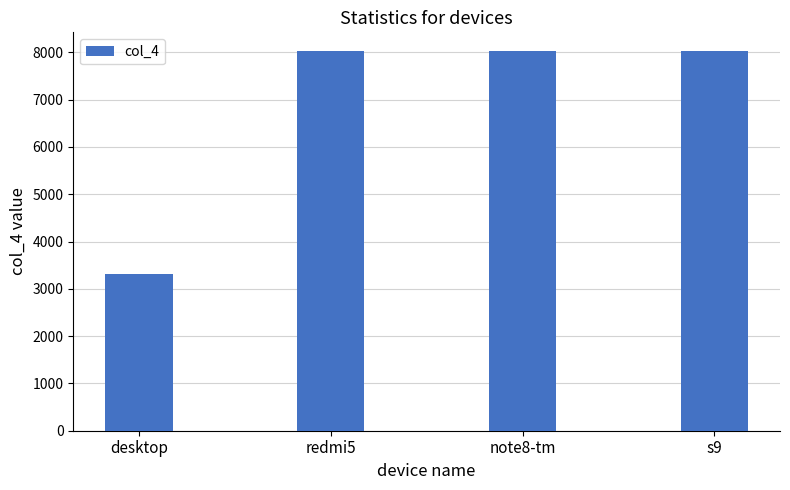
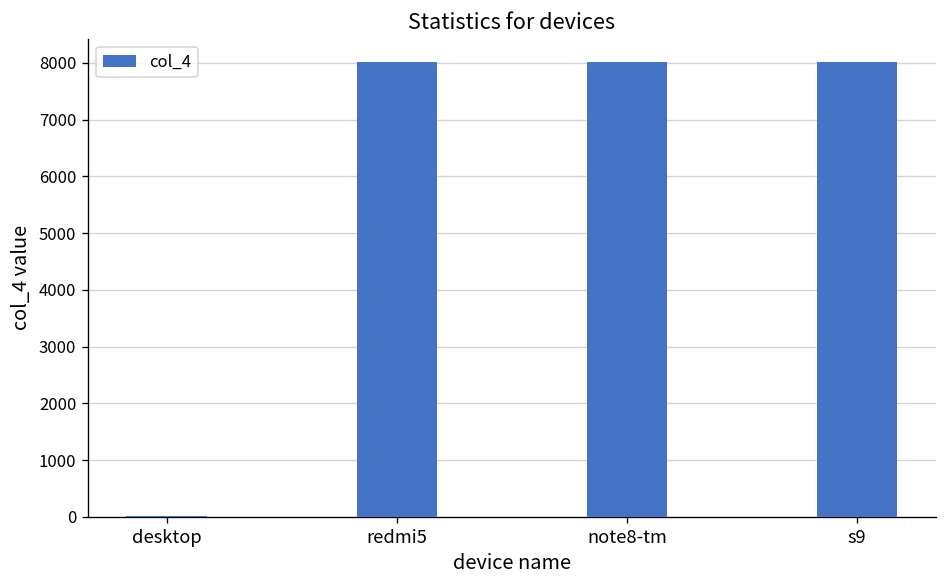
desktop: 3300 -> 0
